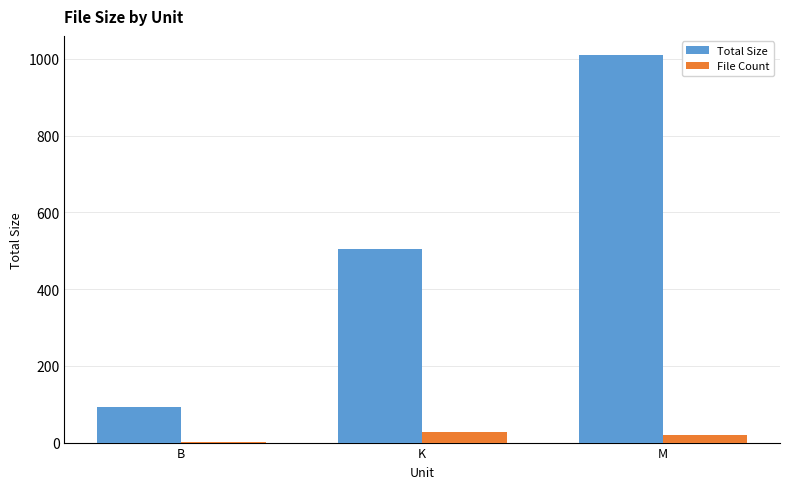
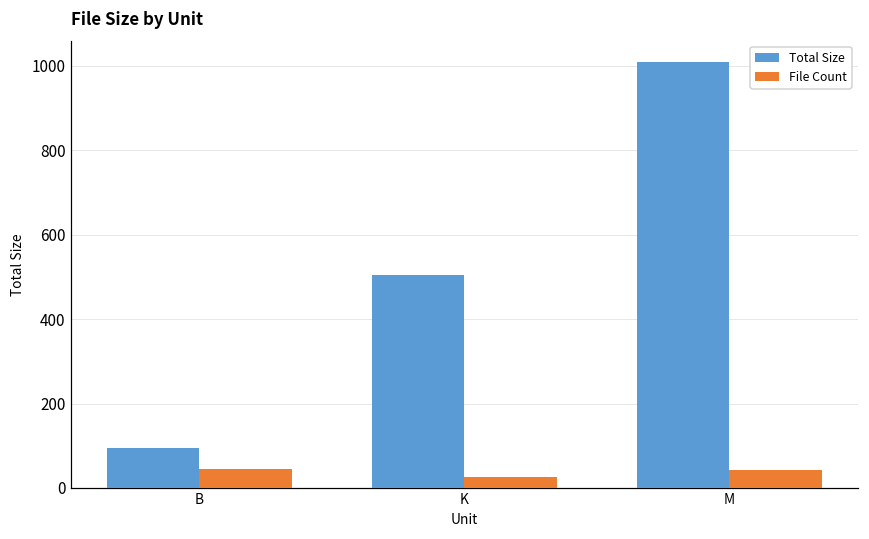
File Count, B: 0 -> 50
File Count, M: 20 -> 40
